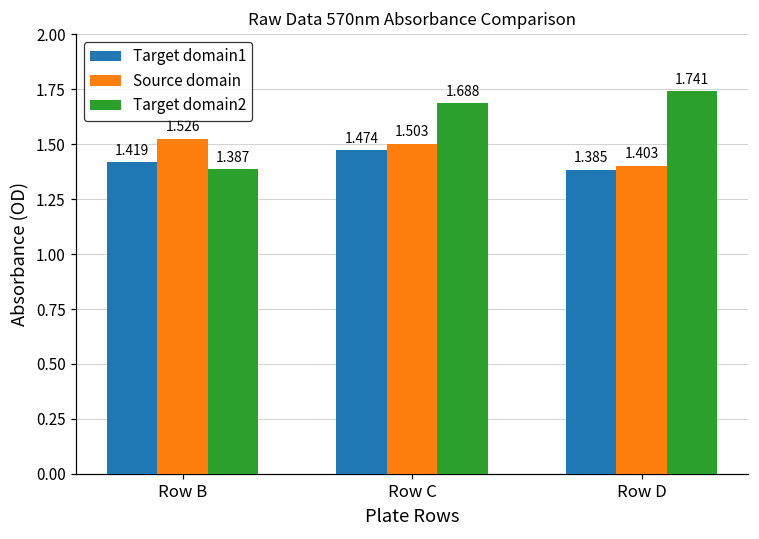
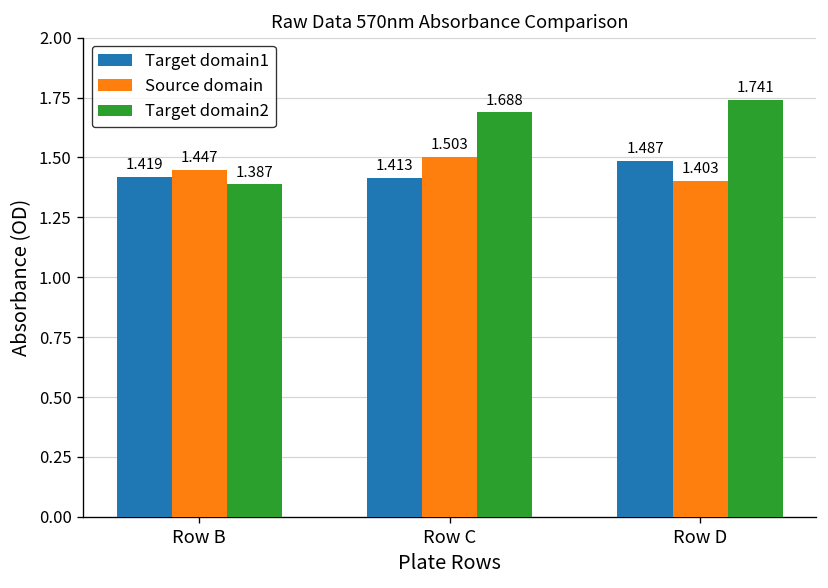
Source domain, Row B: 1.526 -> 1.447
Target domain1, Row C: 1.474 -> 1.413
Target domain1, Row D: 1.385 -> 1.487
